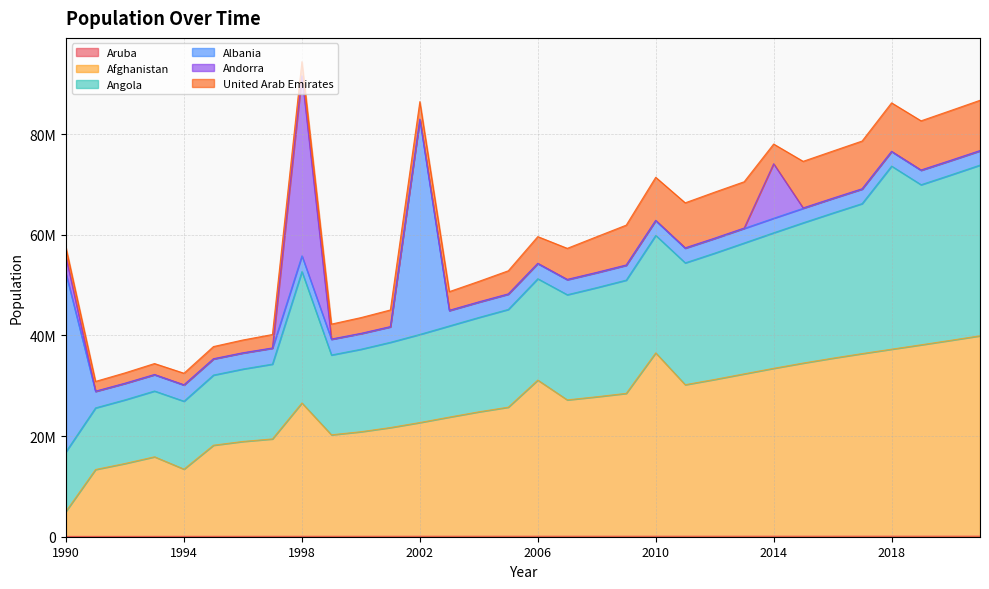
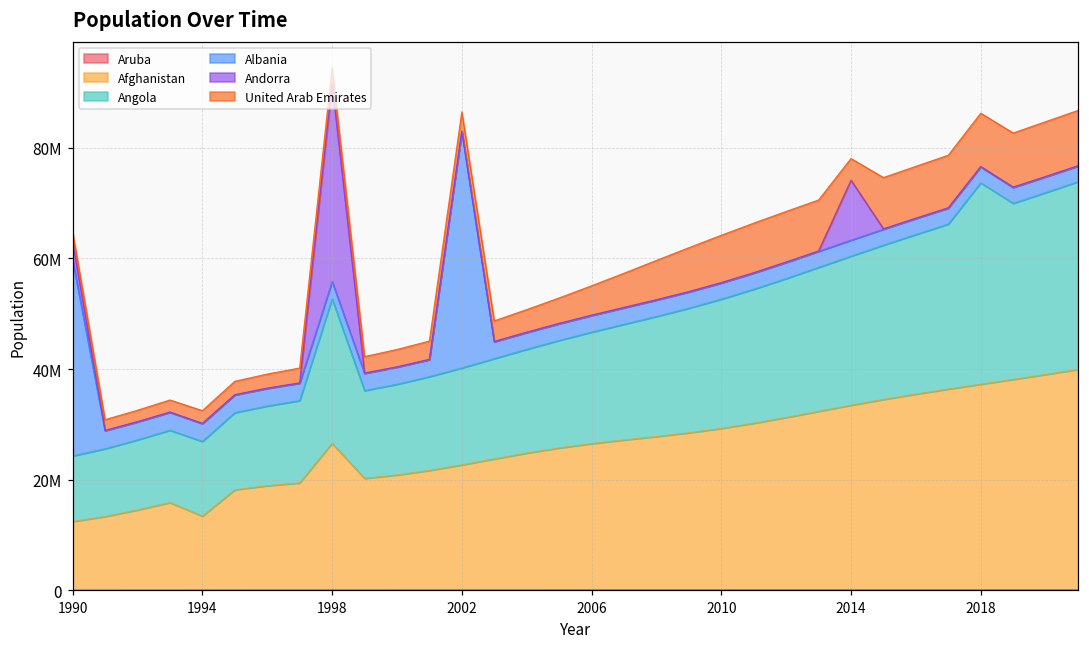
Afghanistan, 1990: 5000000 -> 12000000
Afghanistan, 2006: 31000000 -> 26000000
Afghanistan, 2010: 36000000 -> 29000000
